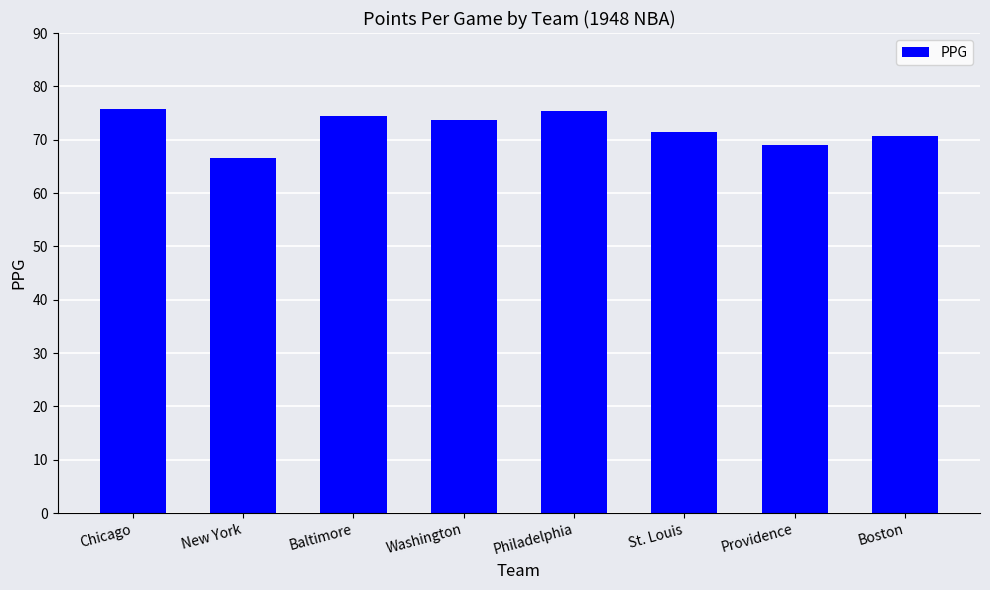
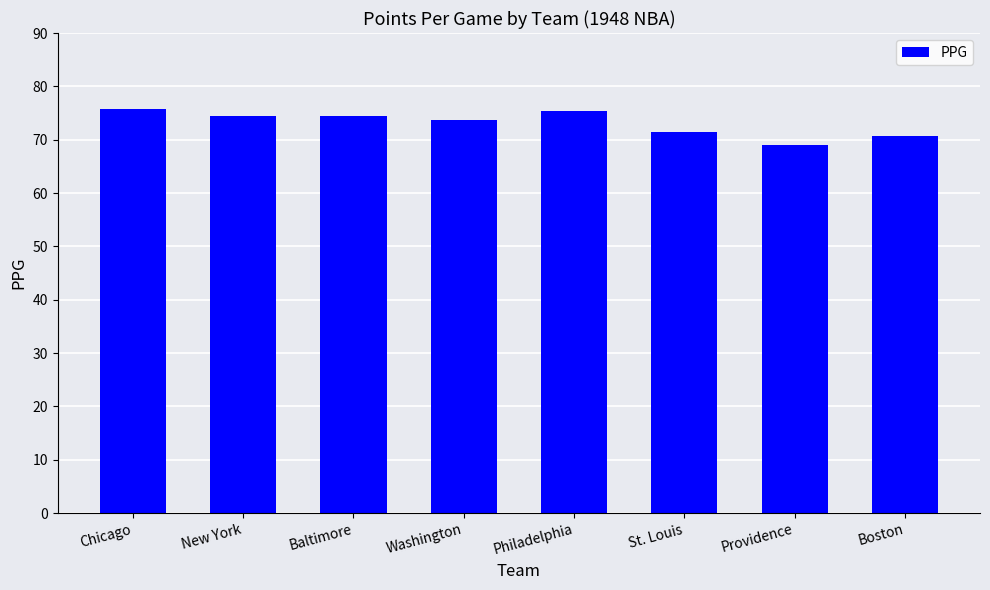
New York: 67 -> 75
